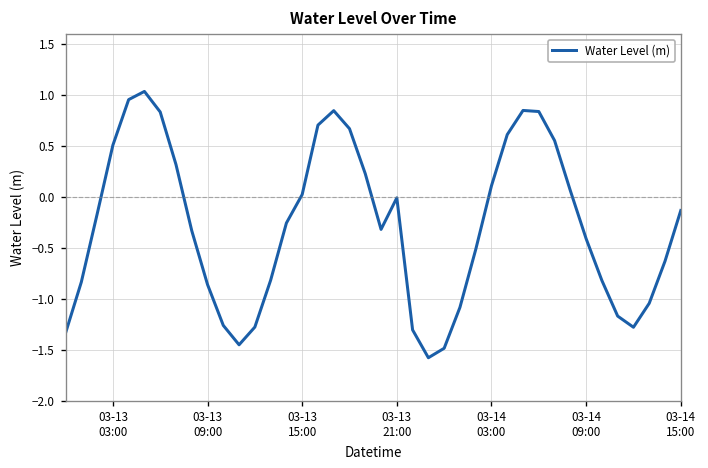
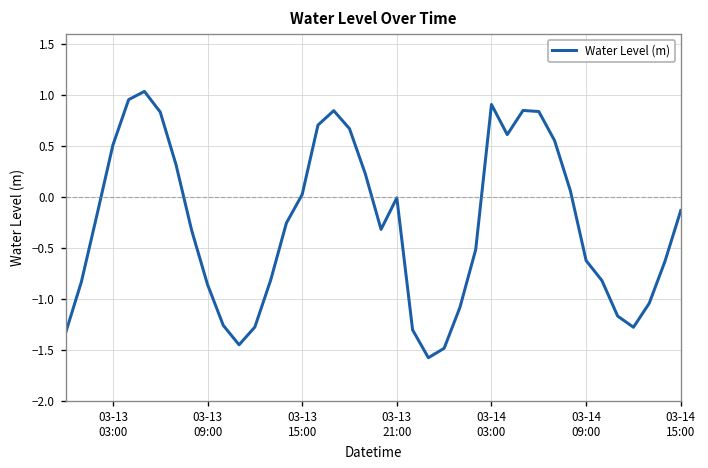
03-14 03:00: 0.1 -> 0.9
03-14 09:00: -0.4 -> -0.6
